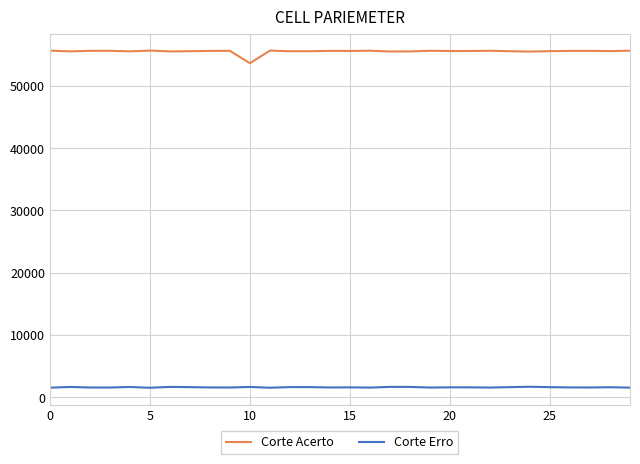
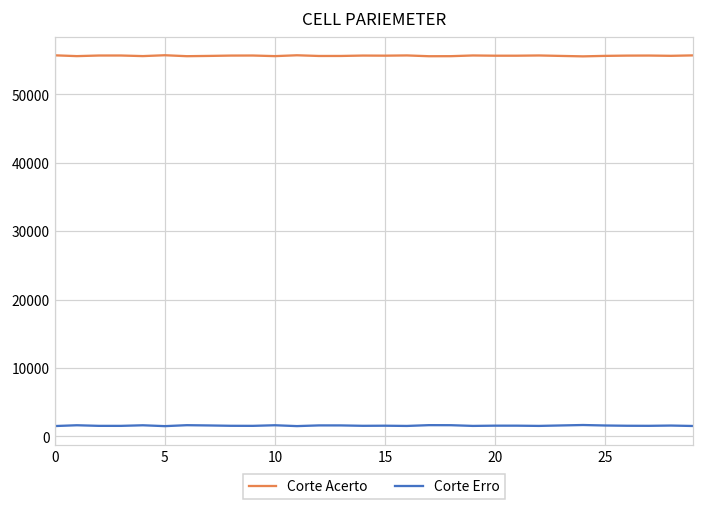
Corte Acerto, 10: 54000 -> 56000
